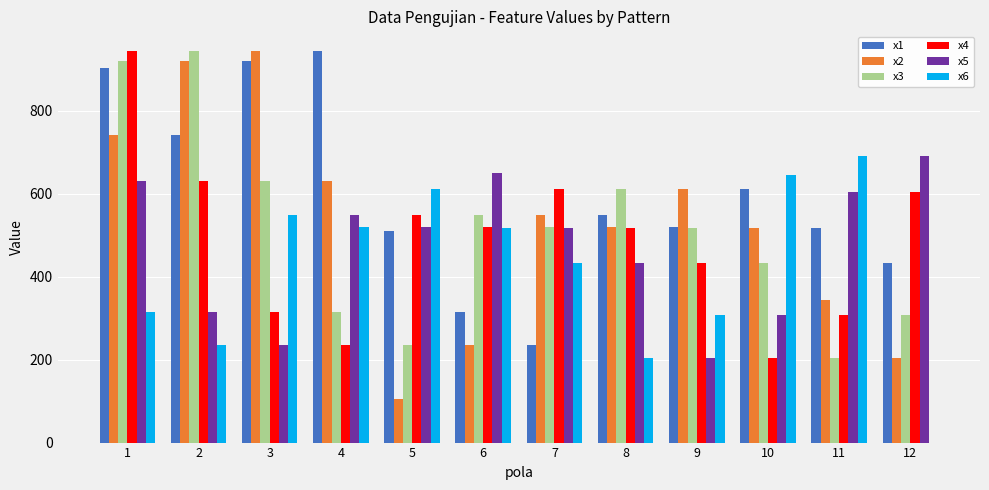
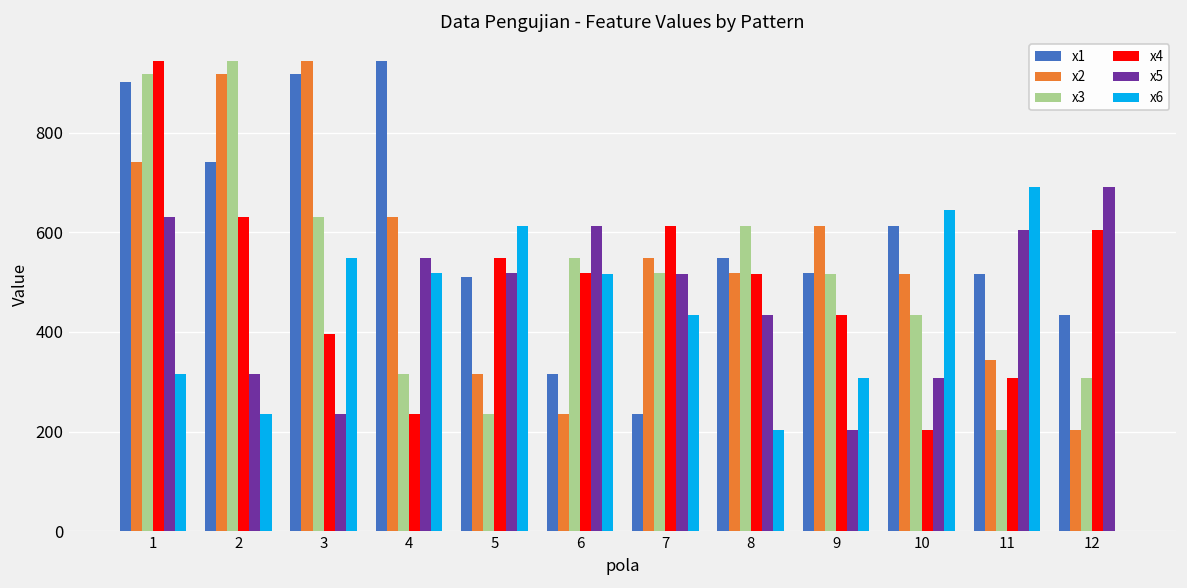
x4, 3: 320 -> 400
x2, 5: 100 -> 320
x5, 6: 650 -> 610
